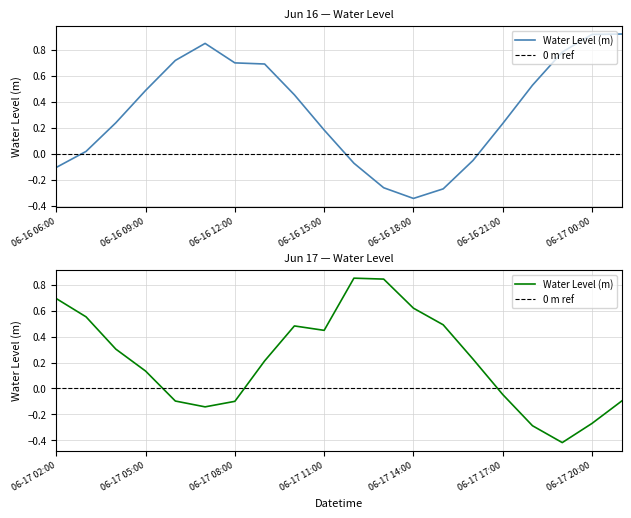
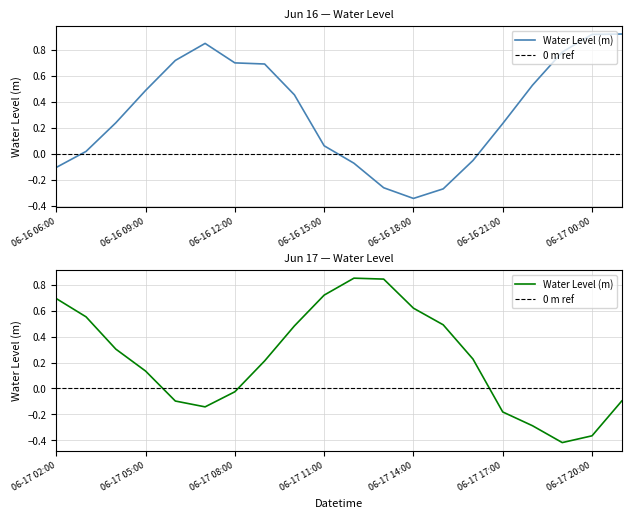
Jun 16 — Water Level, 06-16 15:00: 0.18 -> 0.06
Jun 17 — Water Level, 06-17 08:00: -0.10 -> -0.03
Jun 17 — Water Level, 06-17 11:00: 0.45 -> 0.72
Jun 17 — Water Level, 06-17 17:00: -0.05 -> -0.18
Jun 17 — Water Level, 06-17 20:00: -0.27 -> -0.37
